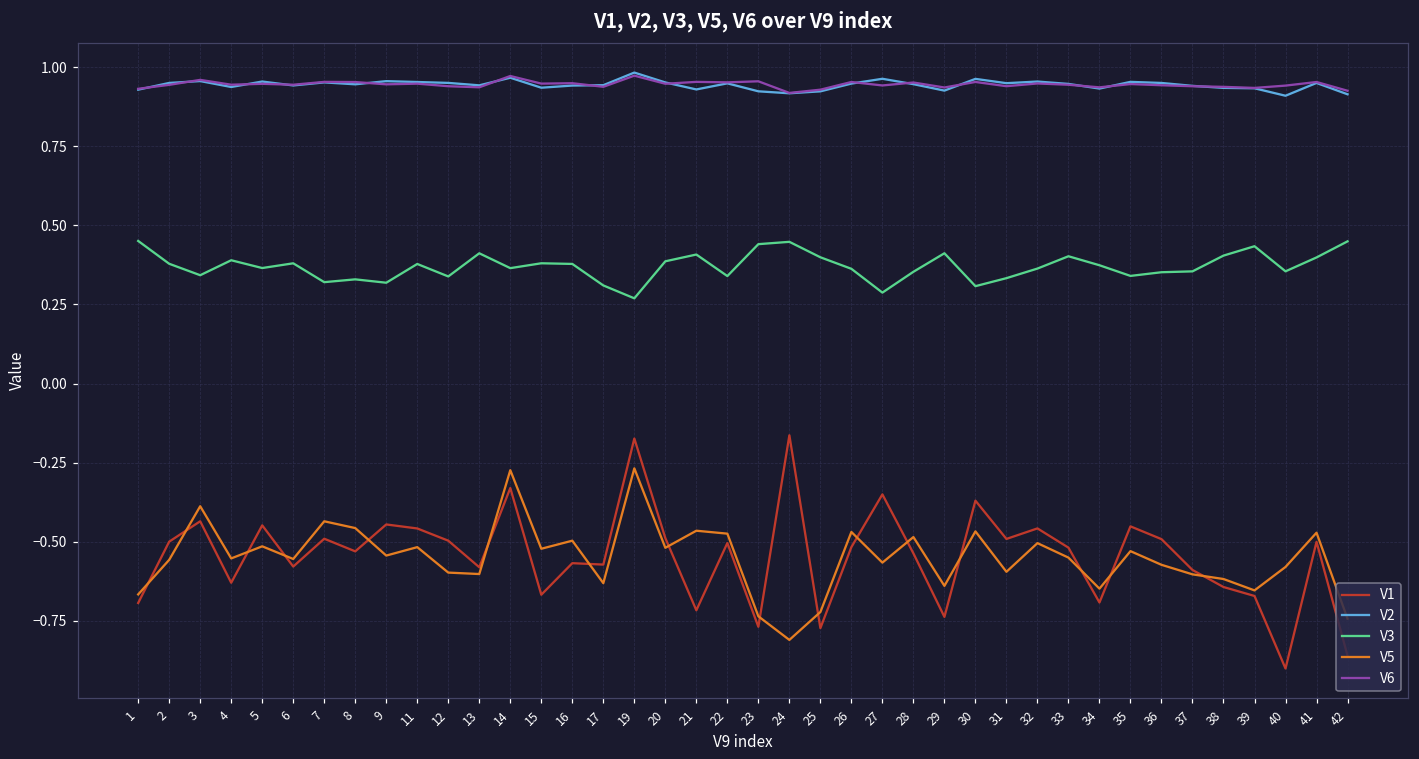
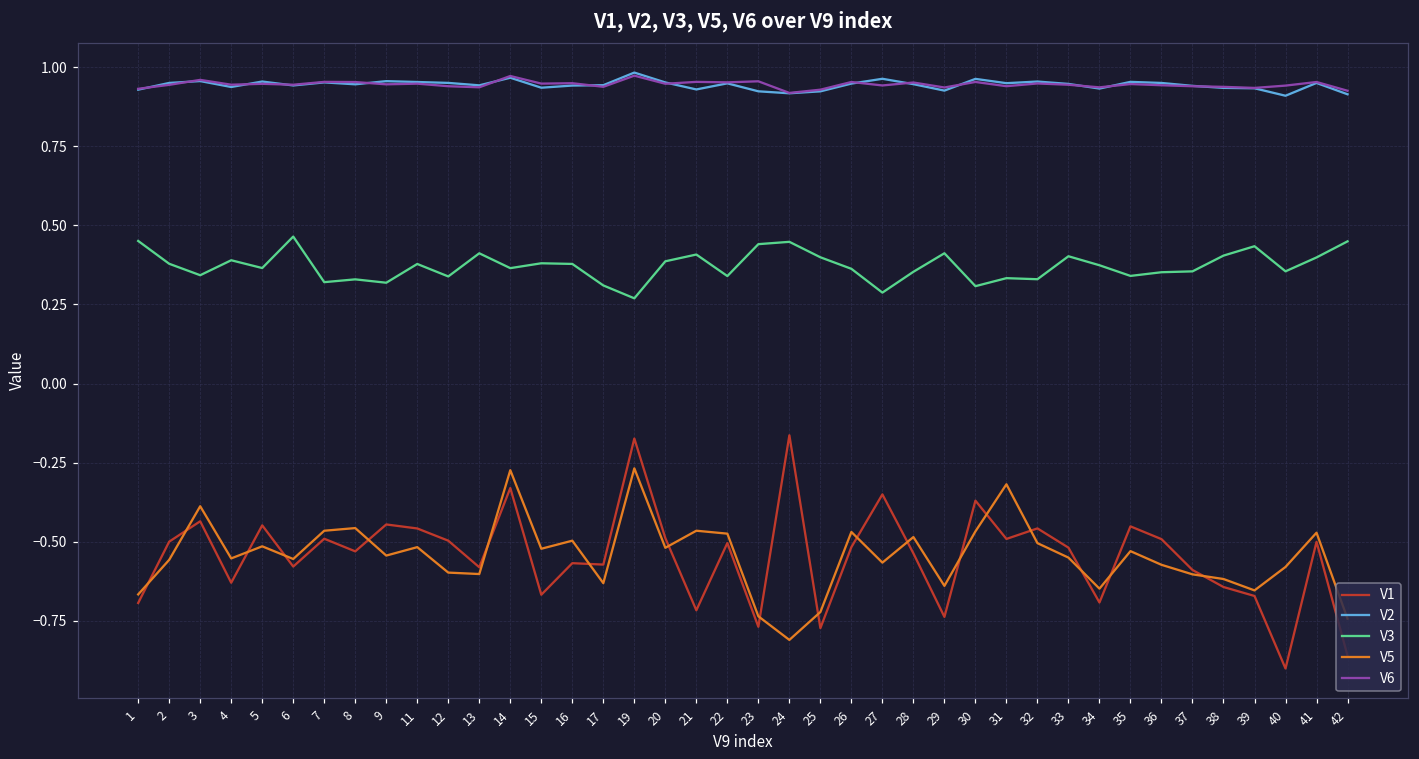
V3, 6: 0.38 -> 0.46
V5, 7: -0.44 -> -0.47
V5, 31: -0.60 -> -0.32
V3, 32: 0.36 -> 0.33
